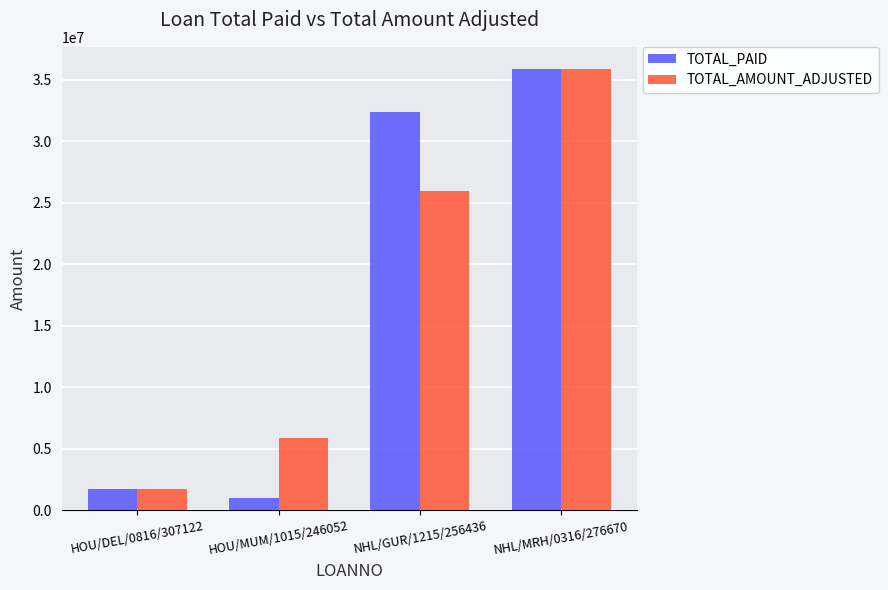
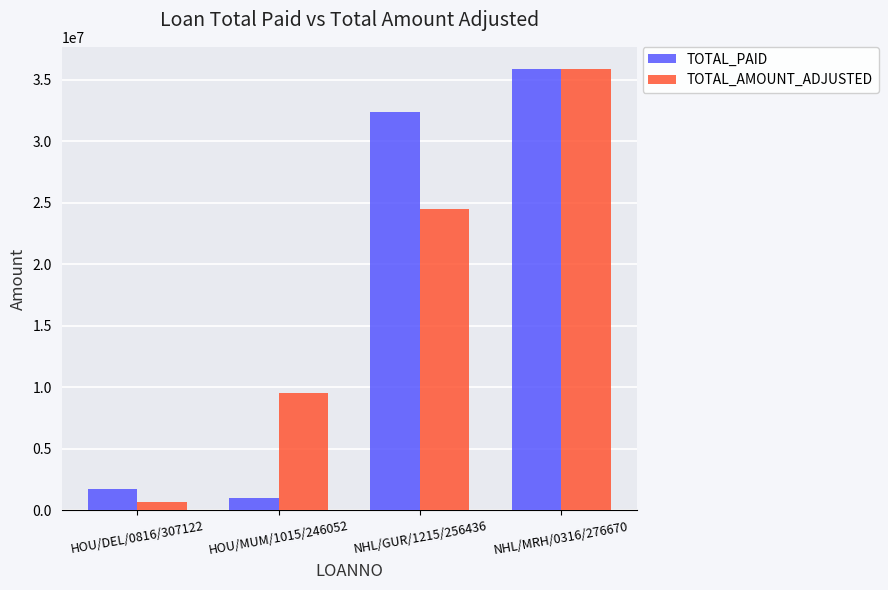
TOTAL_AMOUNT_ADJUSTED, HOU/DEL/0816/307122: 1700000 -> 700000
TOTAL_AMOUNT_ADJUSTED, HOU/MUM/1015/246052: 5900000 -> 9600000
TOTAL_AMOUNT_ADJUSTED, NHL/GUR/1215/256436: 26000000 -> 24500000
